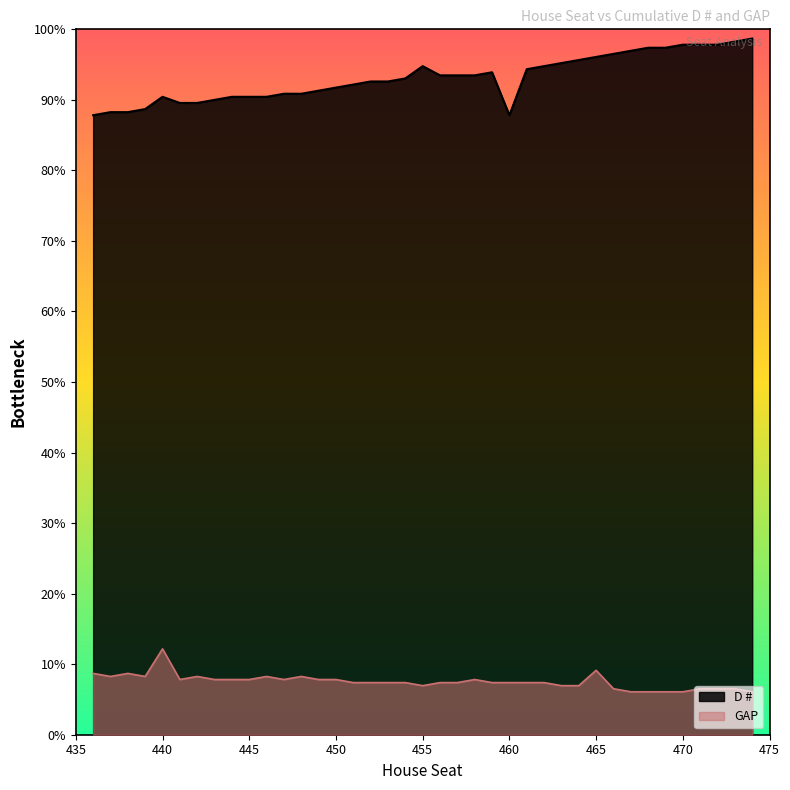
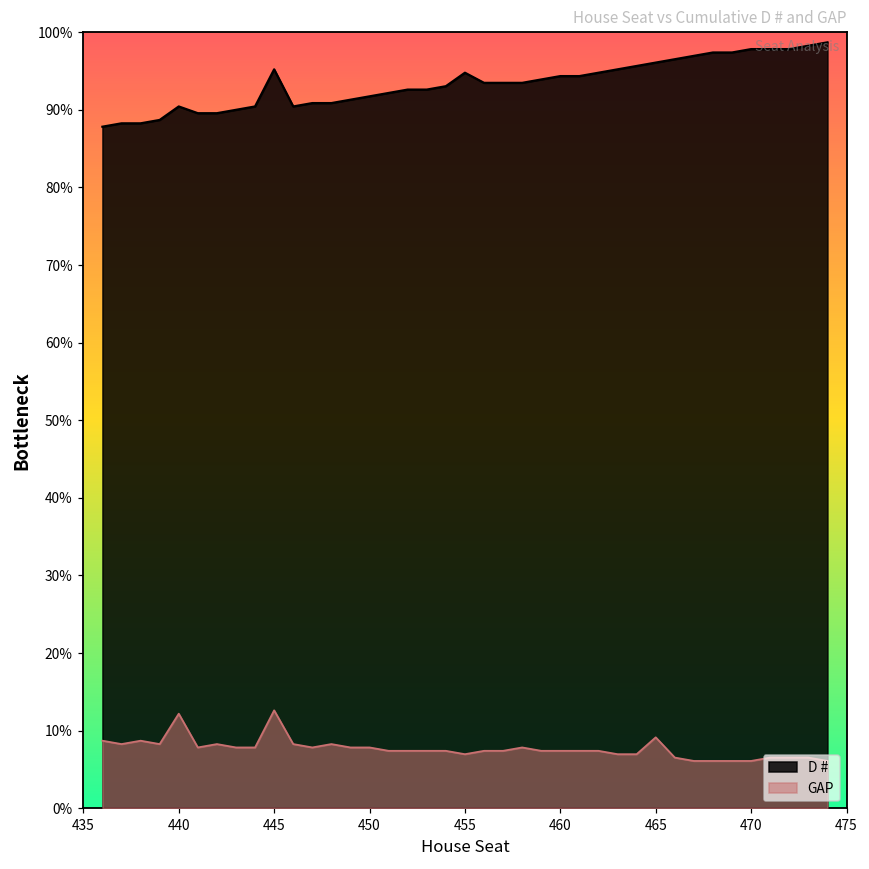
D #, 445: 90% -> 95%
GAP, 445: 8% -> 13%
D #, 460: 88% -> 94%
